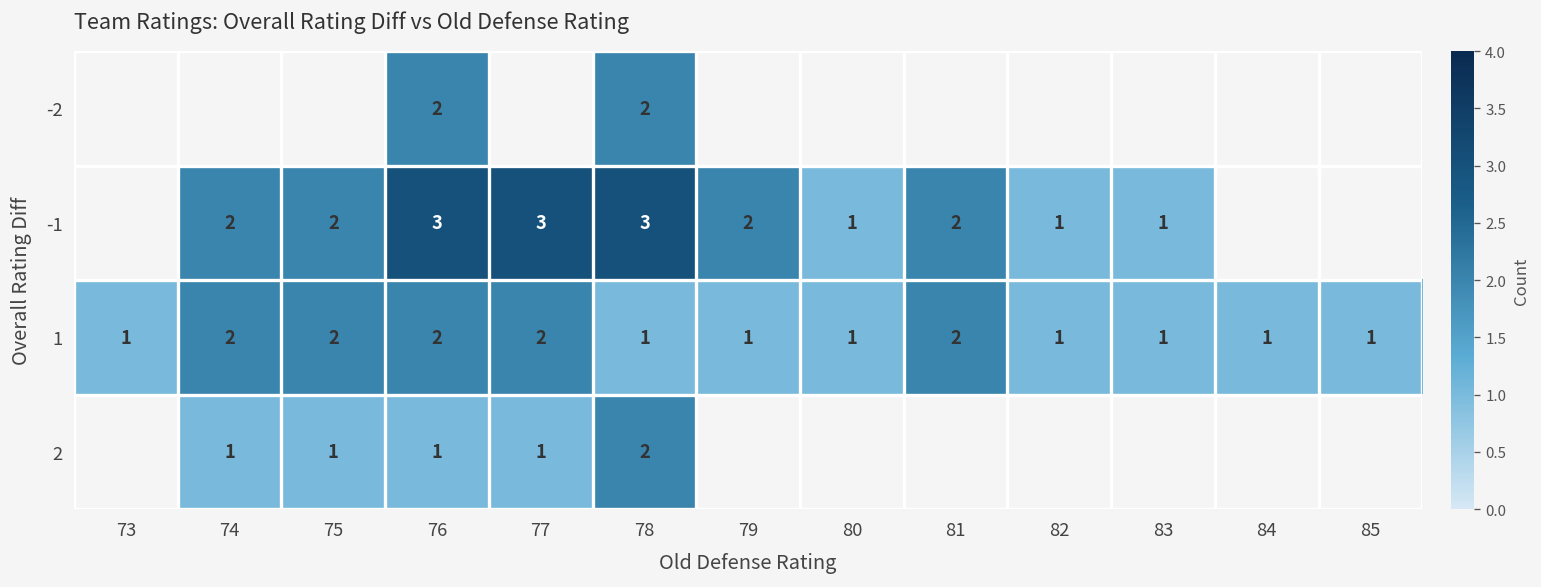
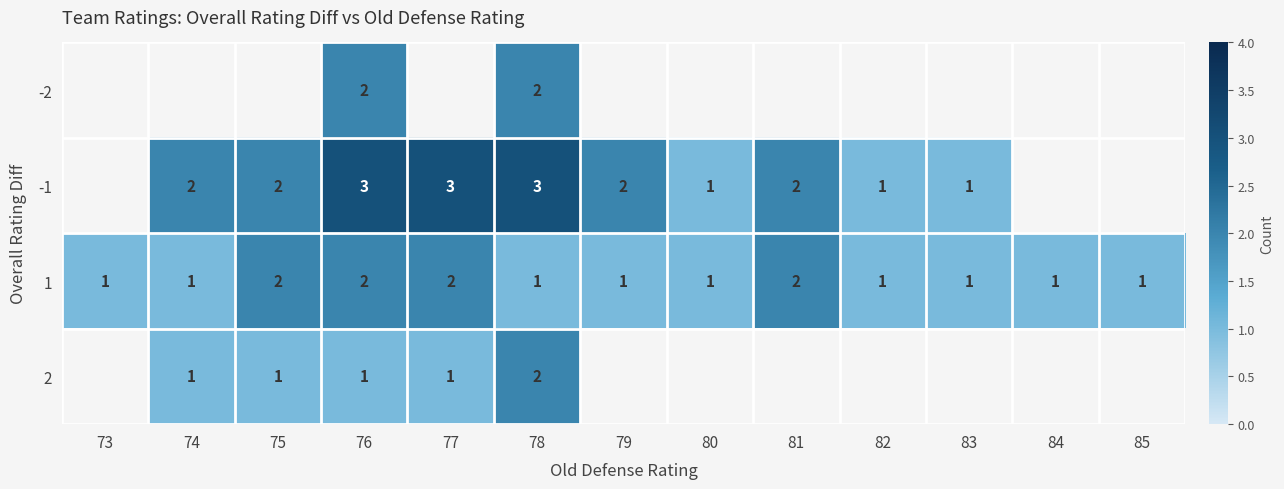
1, 74: 2 -> 1
